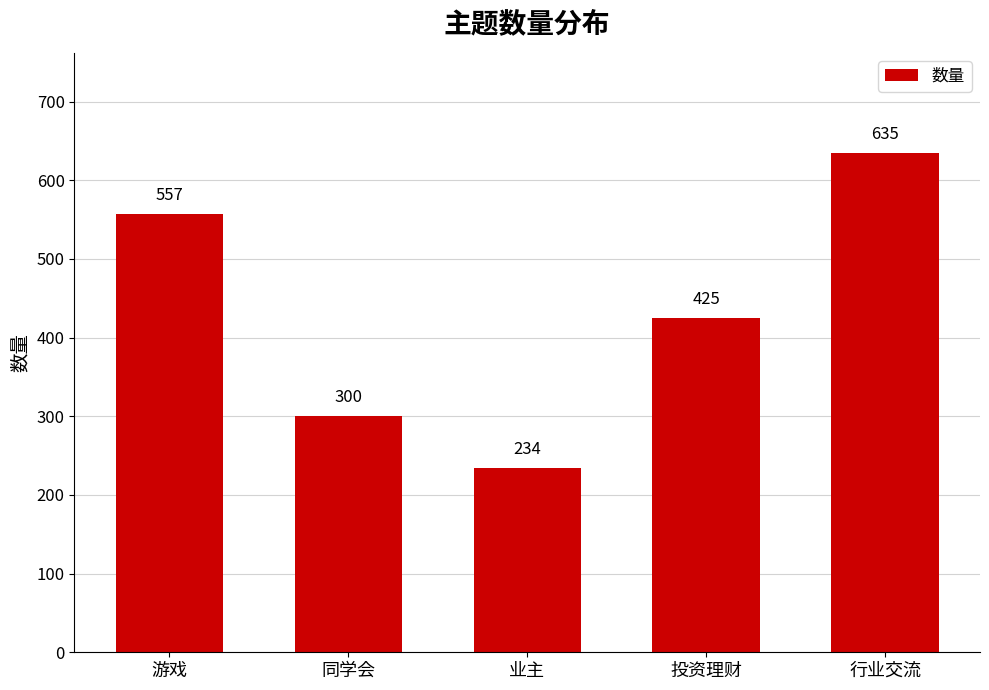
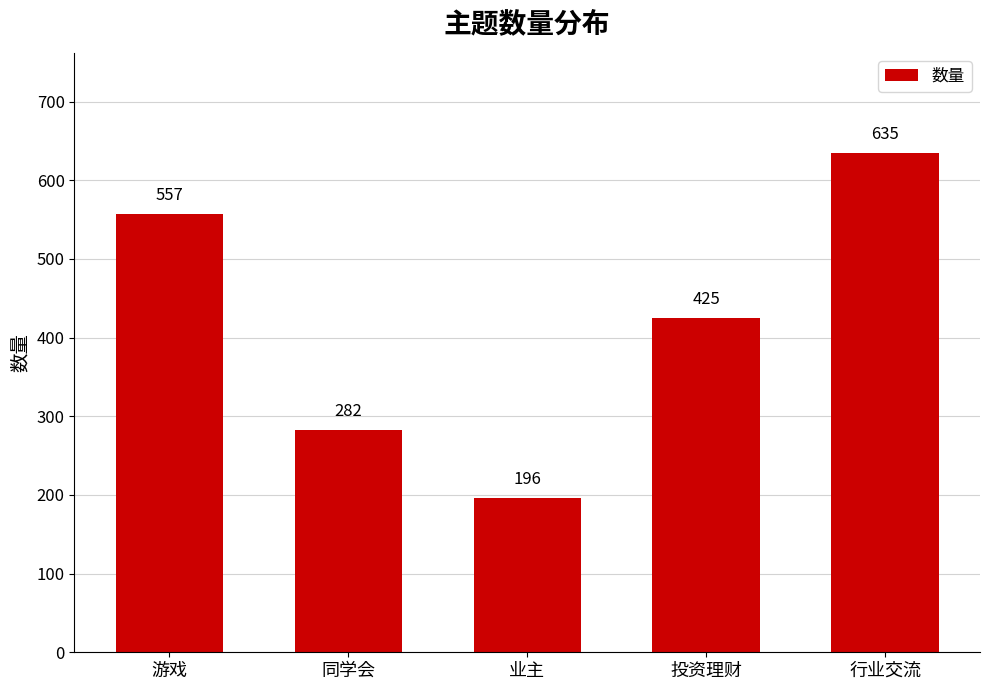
同学会: 300 -> 282
业主: 234 -> 196
